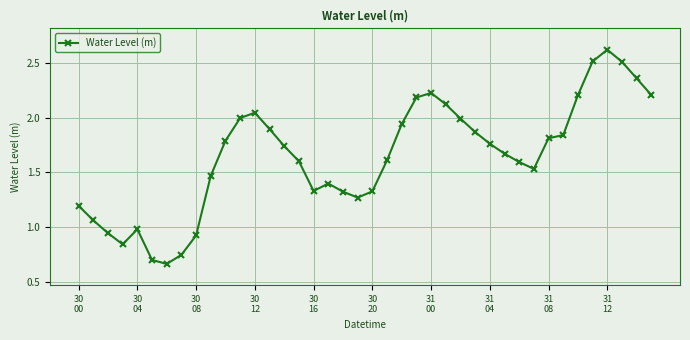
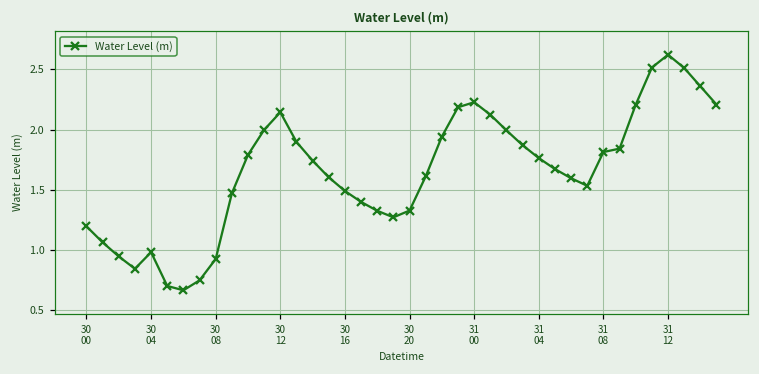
30 12: 2.05 -> 2.14
30 16: 1.33 -> 1.49
